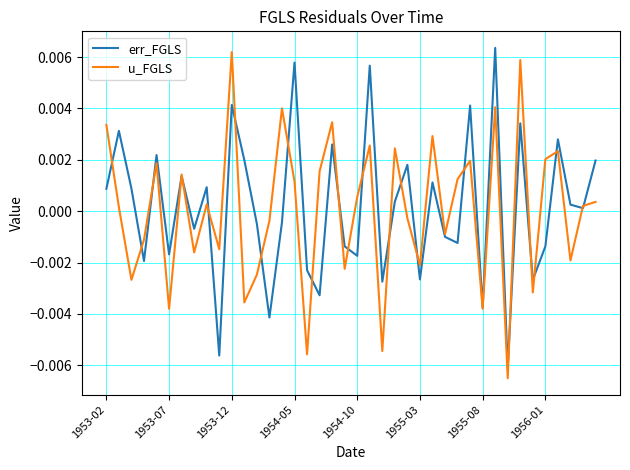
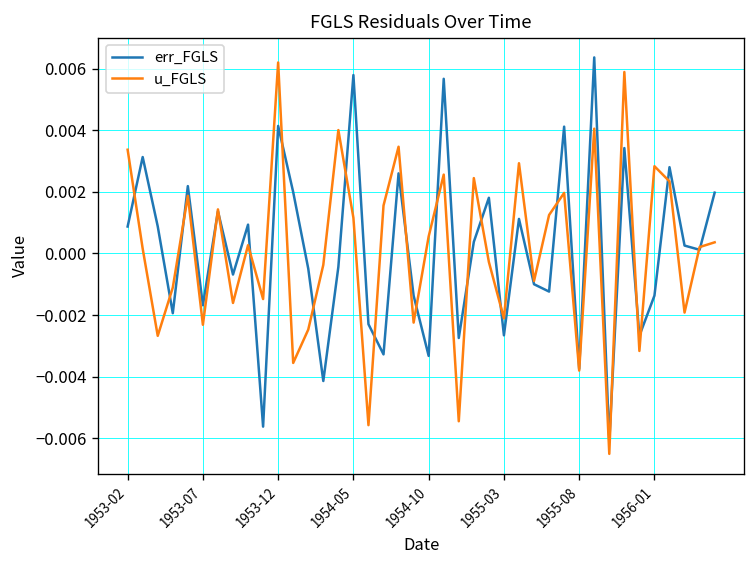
u_FGLS, 1953-07: -0.0038 -> -0.0023
err_FGLS, 1954-10: -0.0017 -> -0.0033
u_FGLS, 1956-01: 0.0020 -> 0.0028
